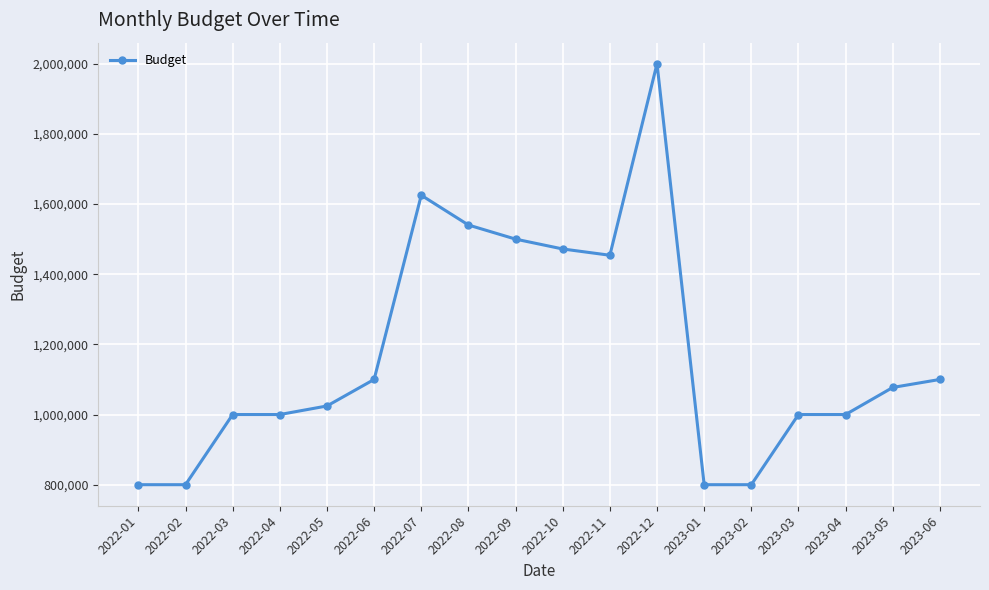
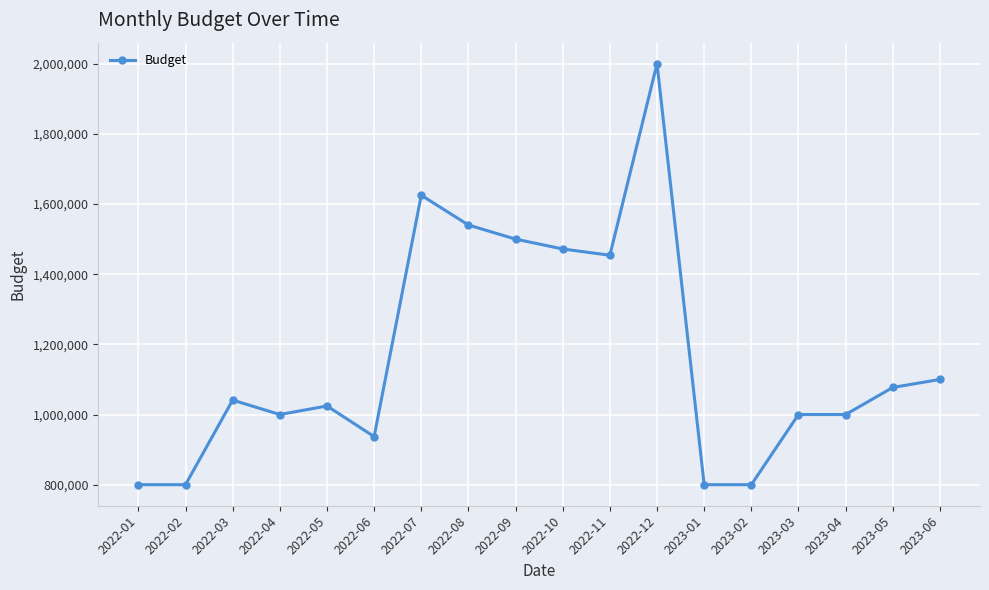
2022-03: 1,000,000 -> 1,040,000
2022-06: 1,100,000 -> 940,000
